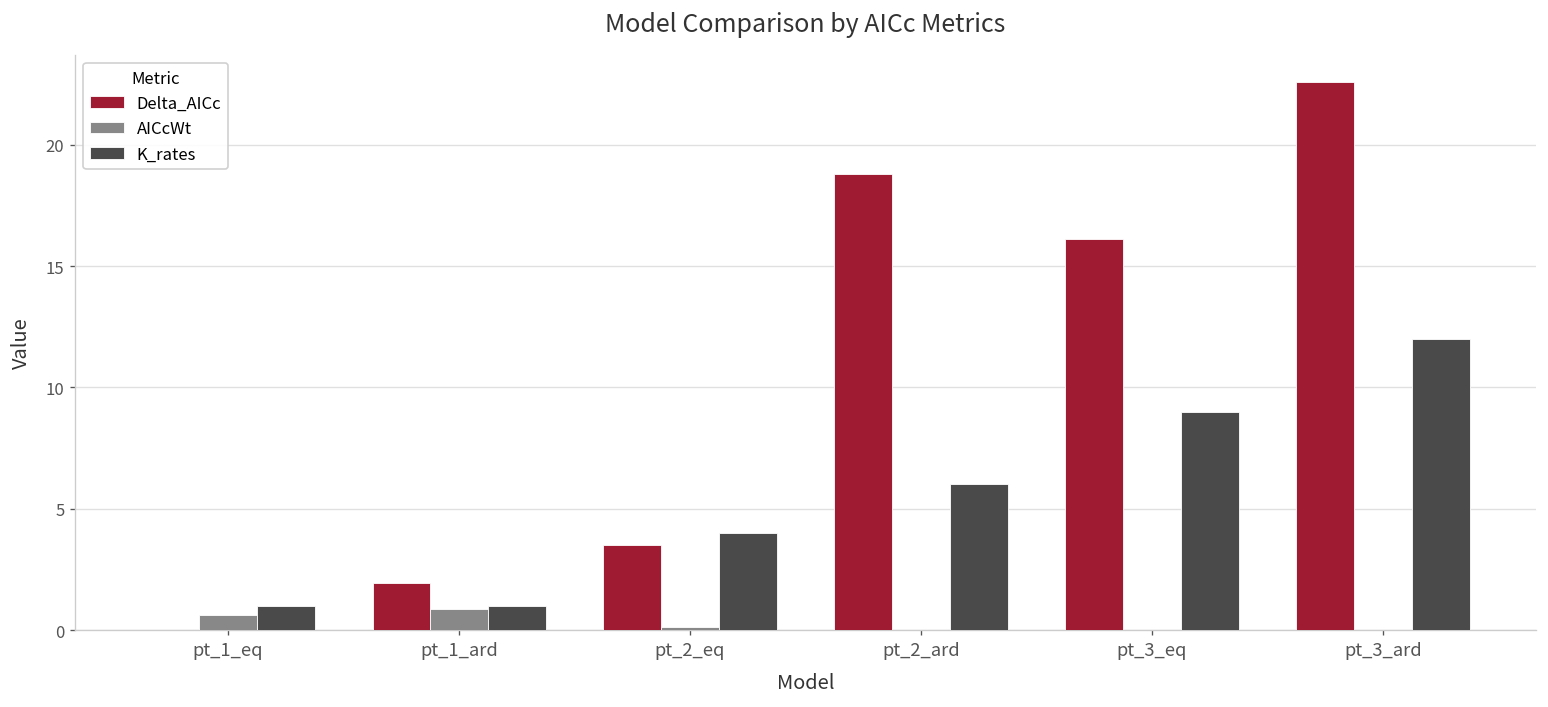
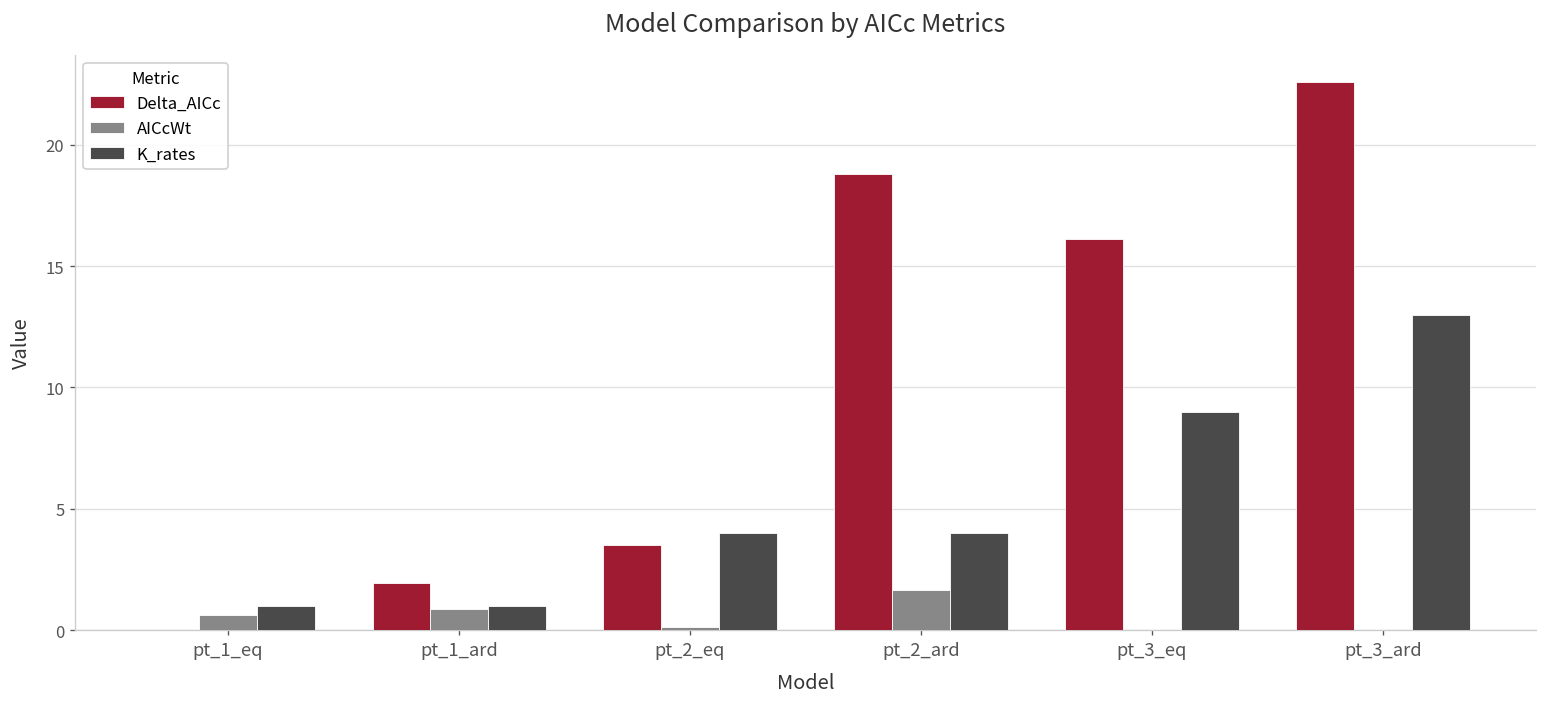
AICcWt, pt_2_ard: 0.0 -> 1.6
K_rates, pt_2_ard: 6 -> 4
K_rates, pt_3_ard: 12 -> 13
